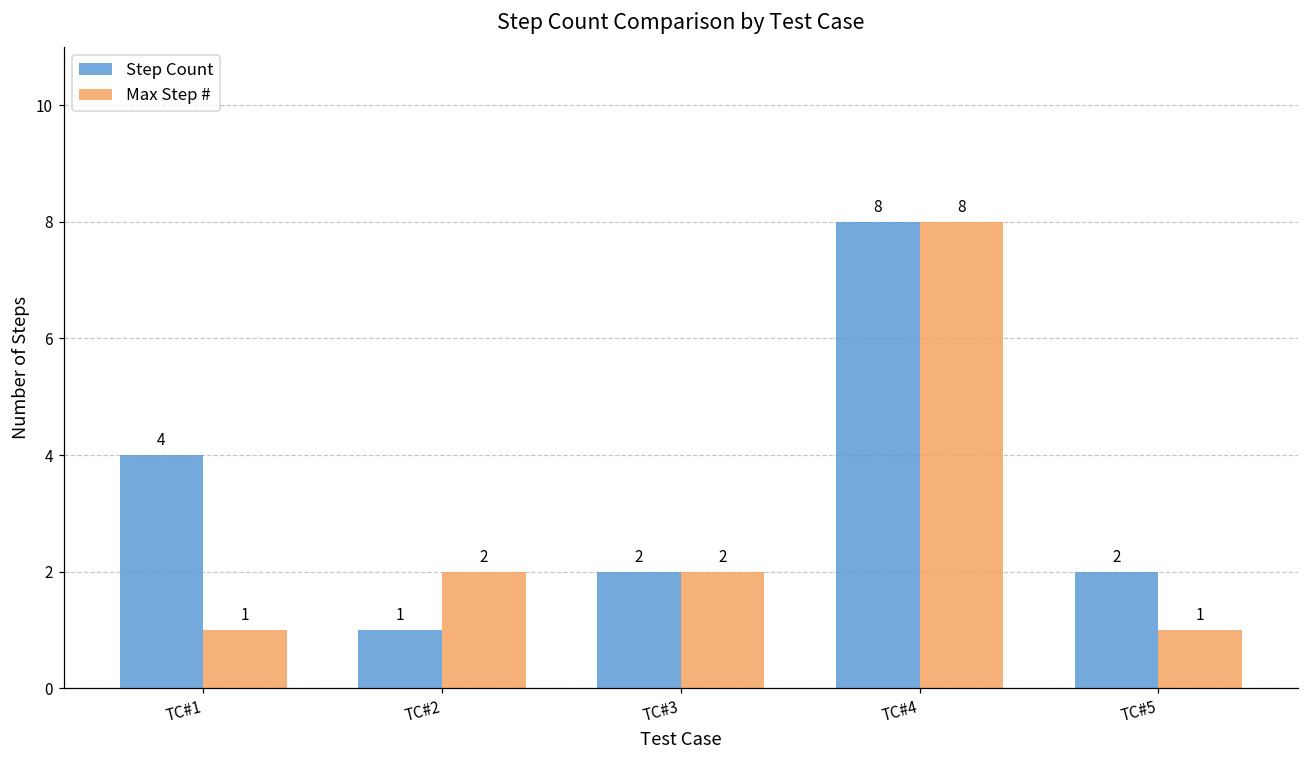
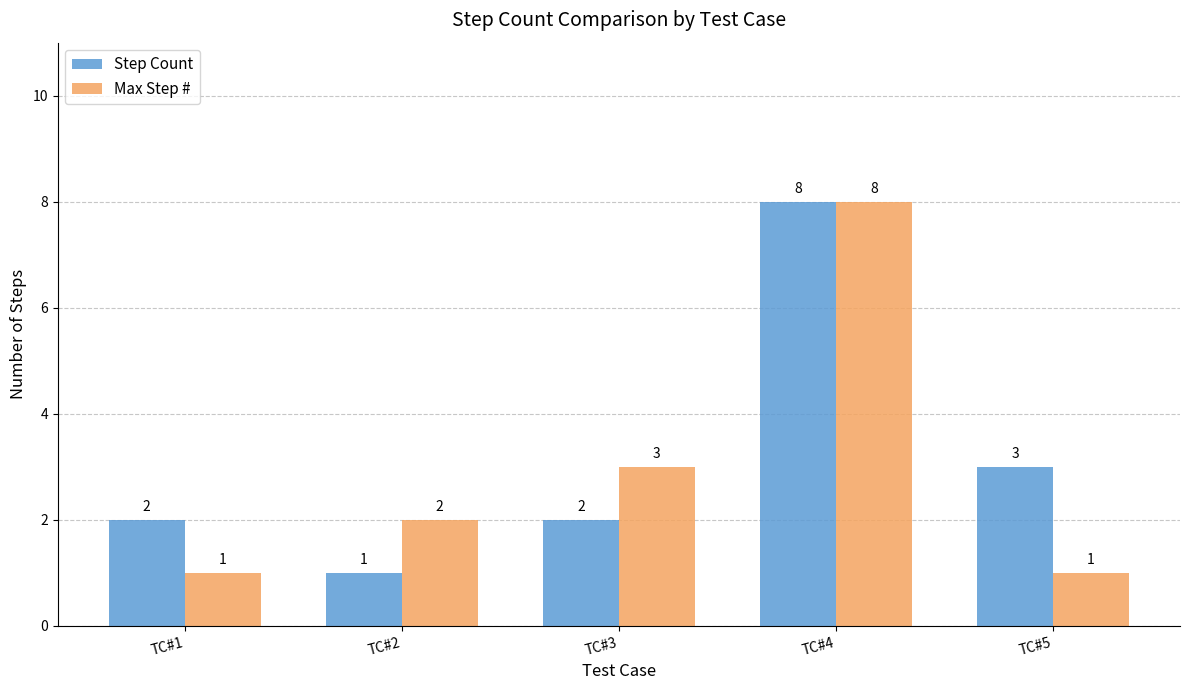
Step Count, TC#1: 4 -> 2
Max Step #, TC#3: 2 -> 3
Step Count, TC#5: 2 -> 3
